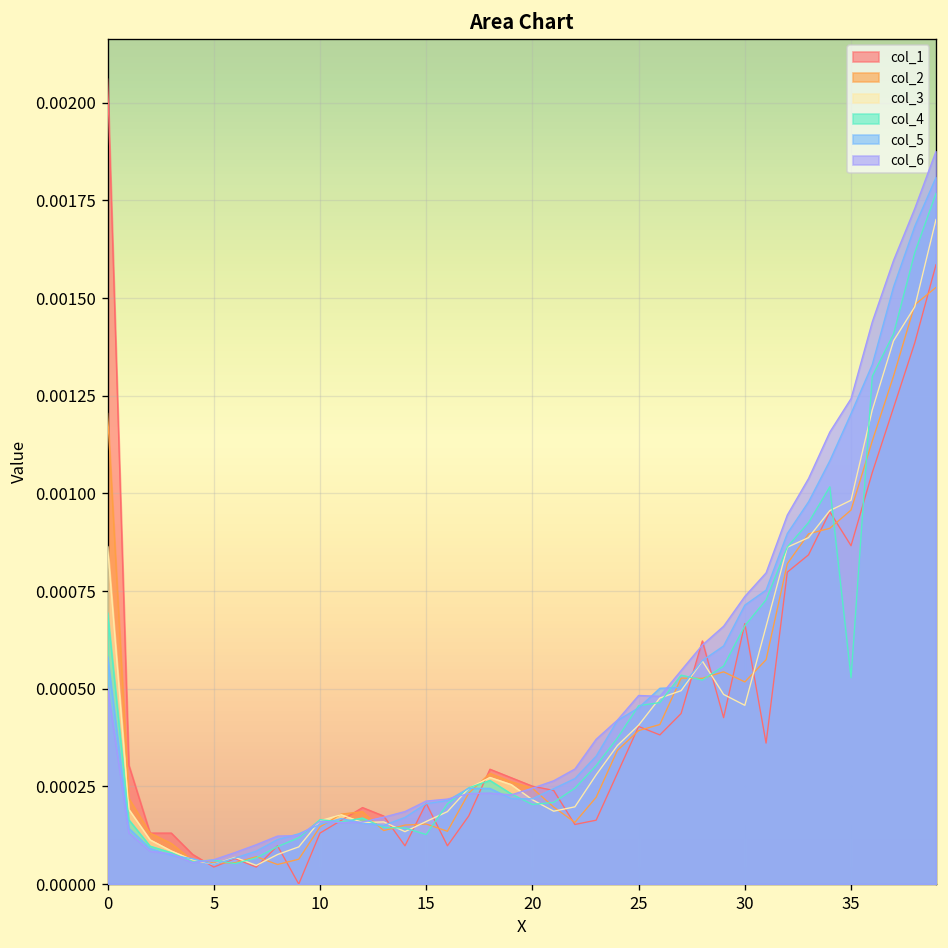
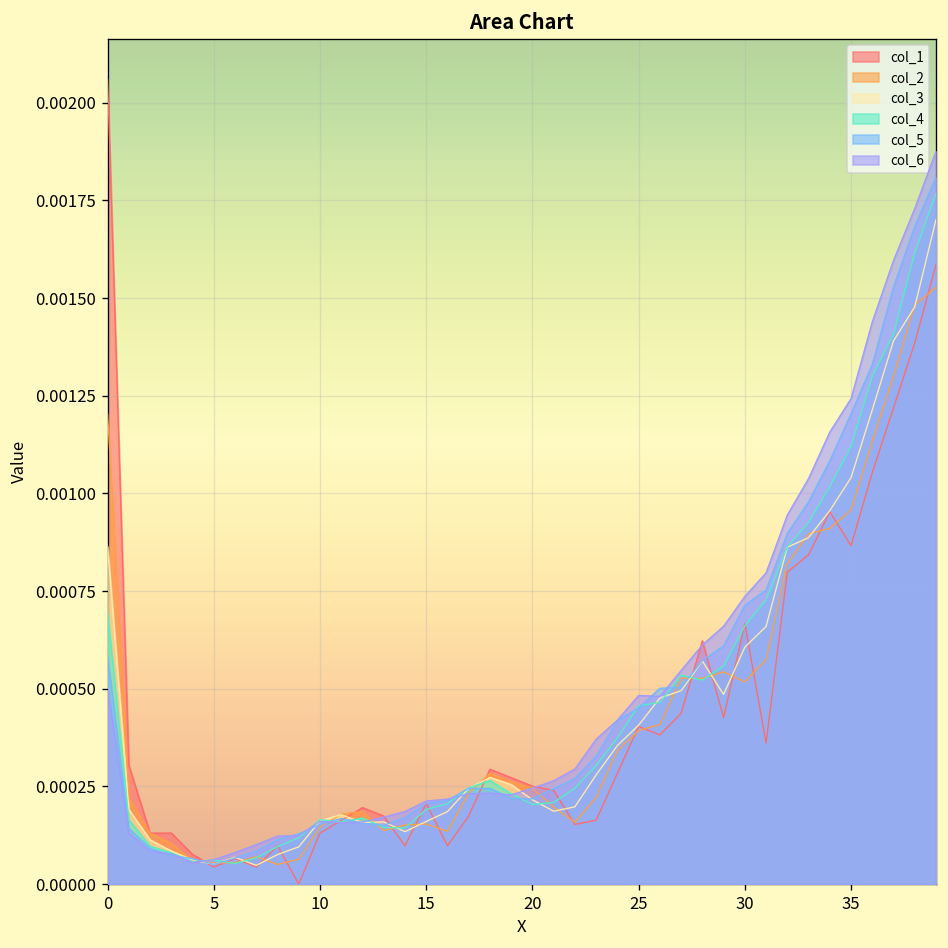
col_4, 15: 0.00013 -> 0.00019
col_3, 30: 0.00046 -> 0.00061
col_3, 35: 0.00098 -> 0.00104
col_4, 35: 0.00053 -> 0.00112
